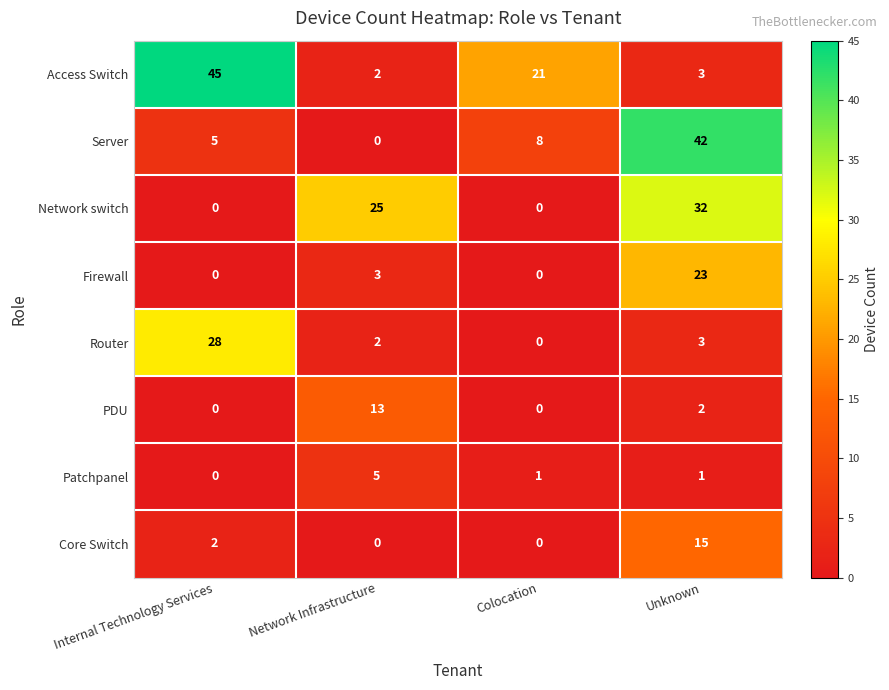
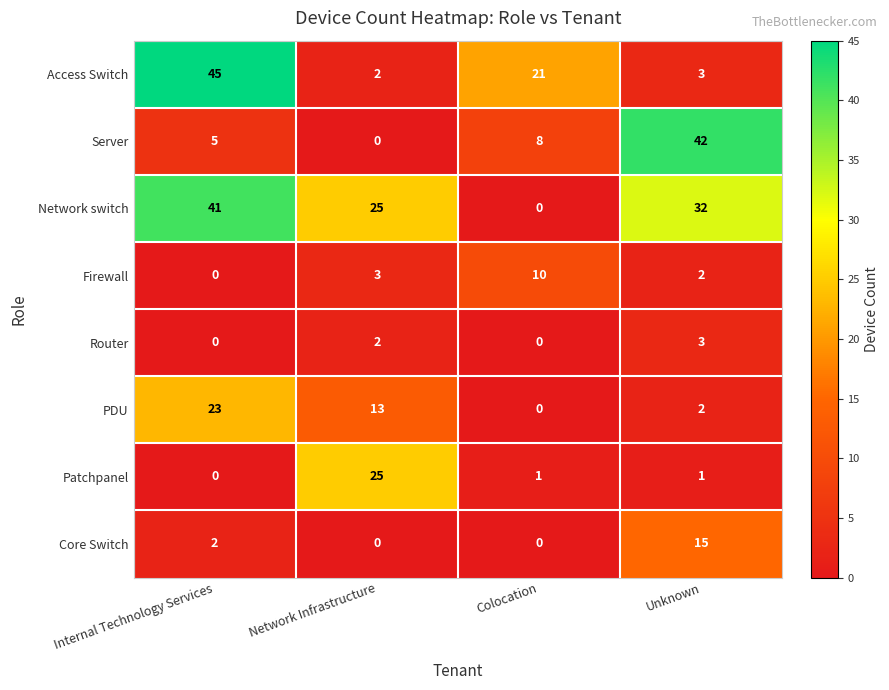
Network switch, Internal Technology Services: 0 -> 41
Firewall, Colocation: 0 -> 10
Firewall, Unknown: 23 -> 2
Router, Internal Technology Services: 28 -> 0
PDU, Internal Technology Services: 0 -> 23
Patchpanel, Network Infrastructure: 5 -> 25
